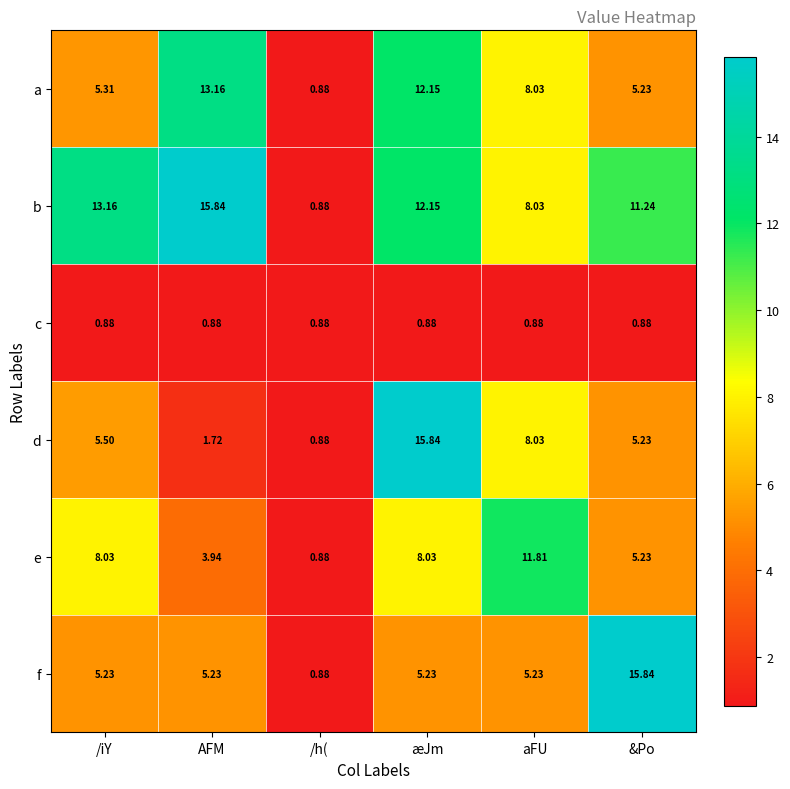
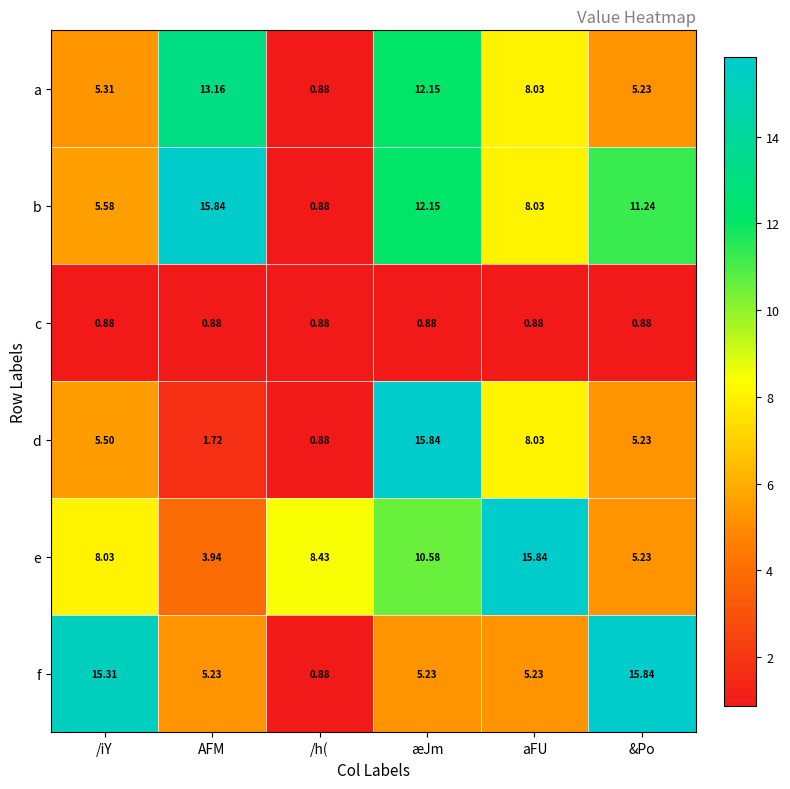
b, /iY: 13.16 -> 5.58
e, /h(: 0.88 -> 8.43
e, æJm: 8.03 -> 10.58
e, aFU: 11.81 -> 15.84
f, /iY: 5.23 -> 15.31
